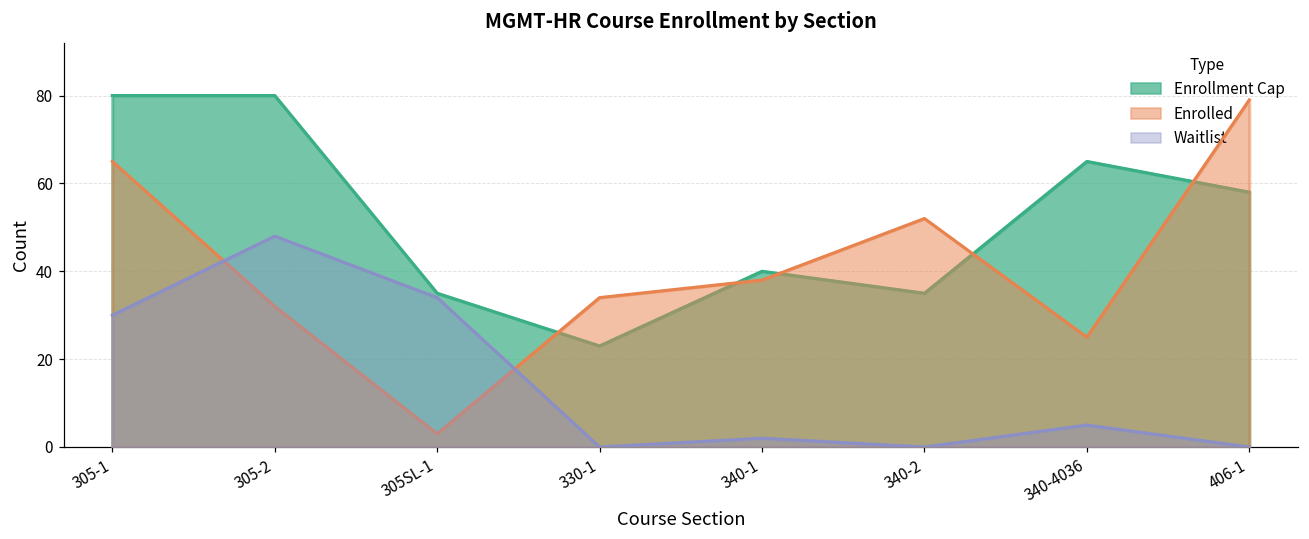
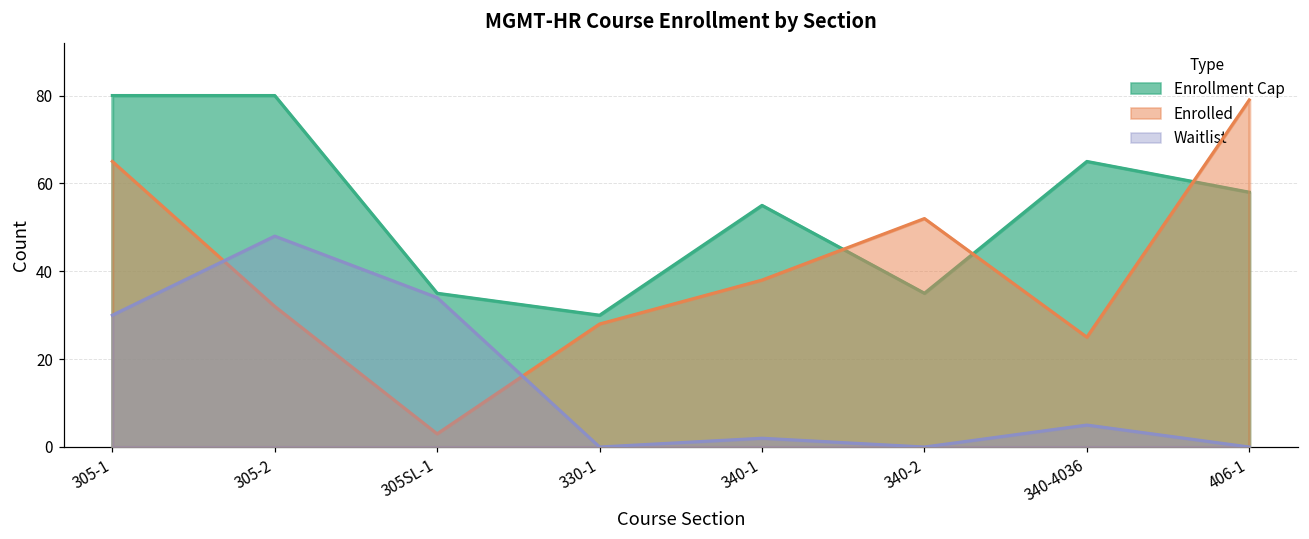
Enrollment Cap, 330-1: 23 -> 30
Enrolled, 330-1: 34 -> 28
Enrollment Cap, 340-1: 40 -> 55
